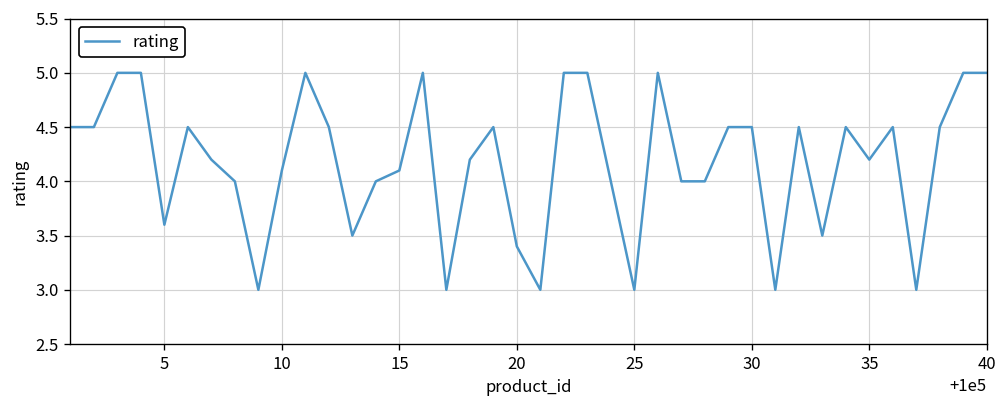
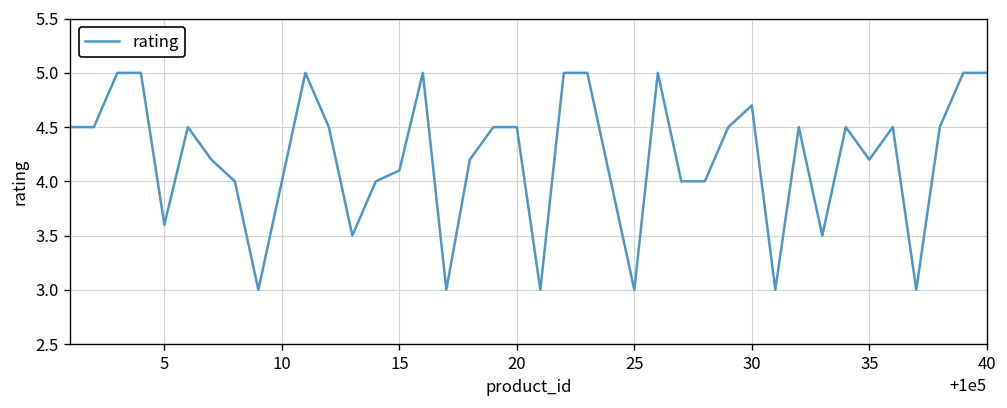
10: 4.1 -> 4.0
20: 3.4 -> 4.5
30: 4.5 -> 4.7
